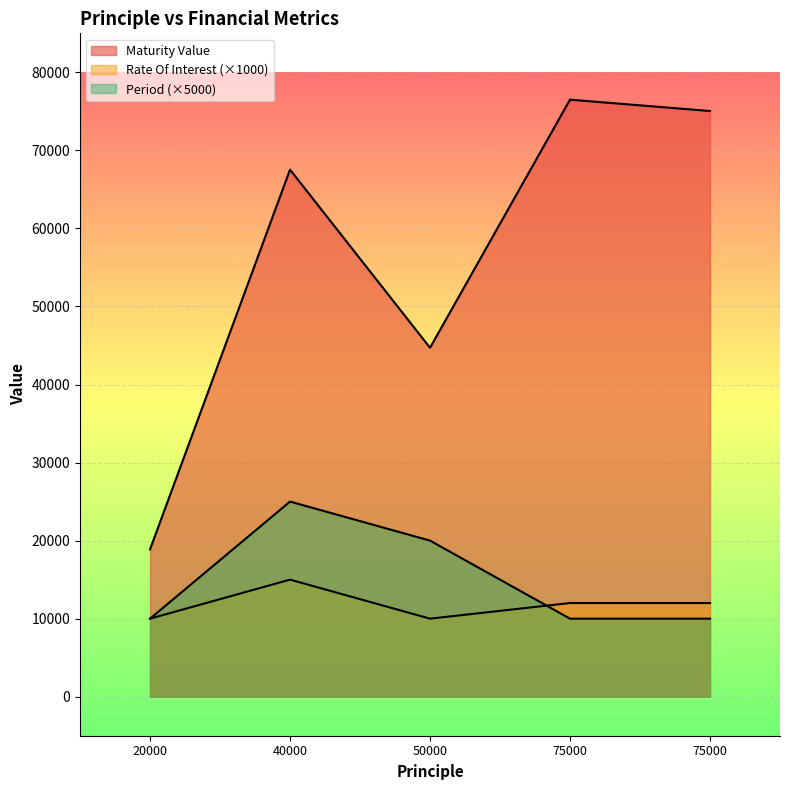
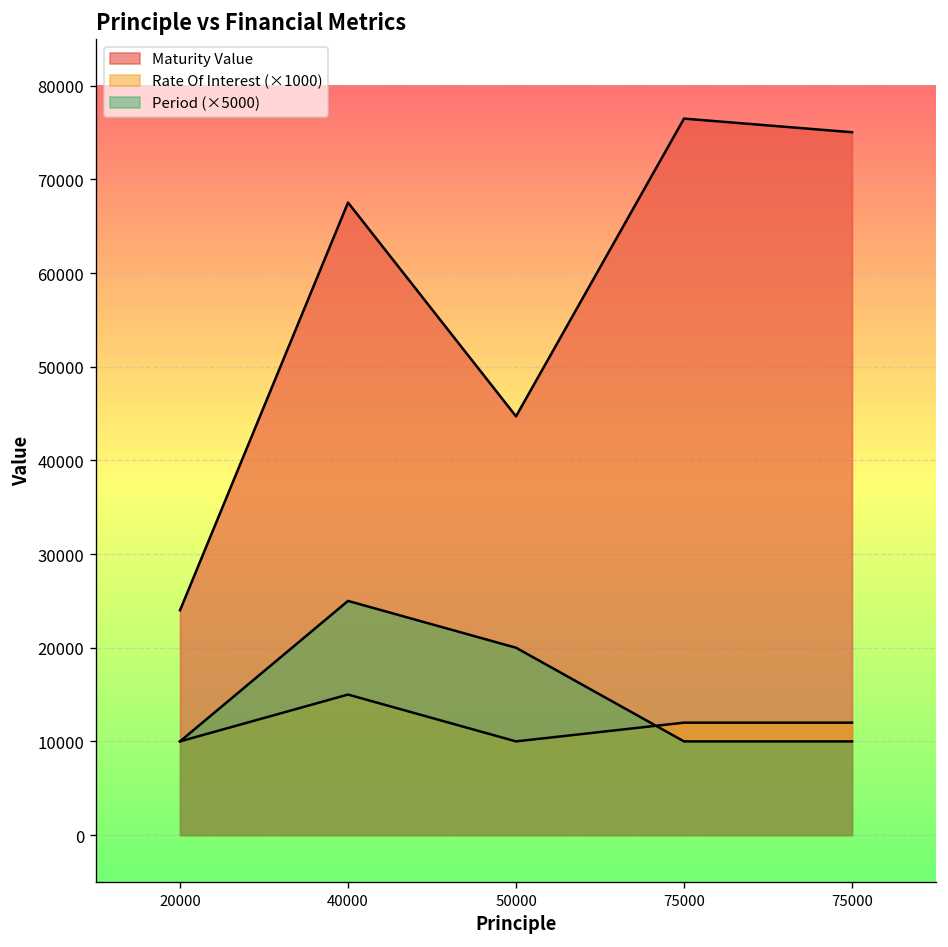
Maturity Value, 20000: 19000 -> 24000
